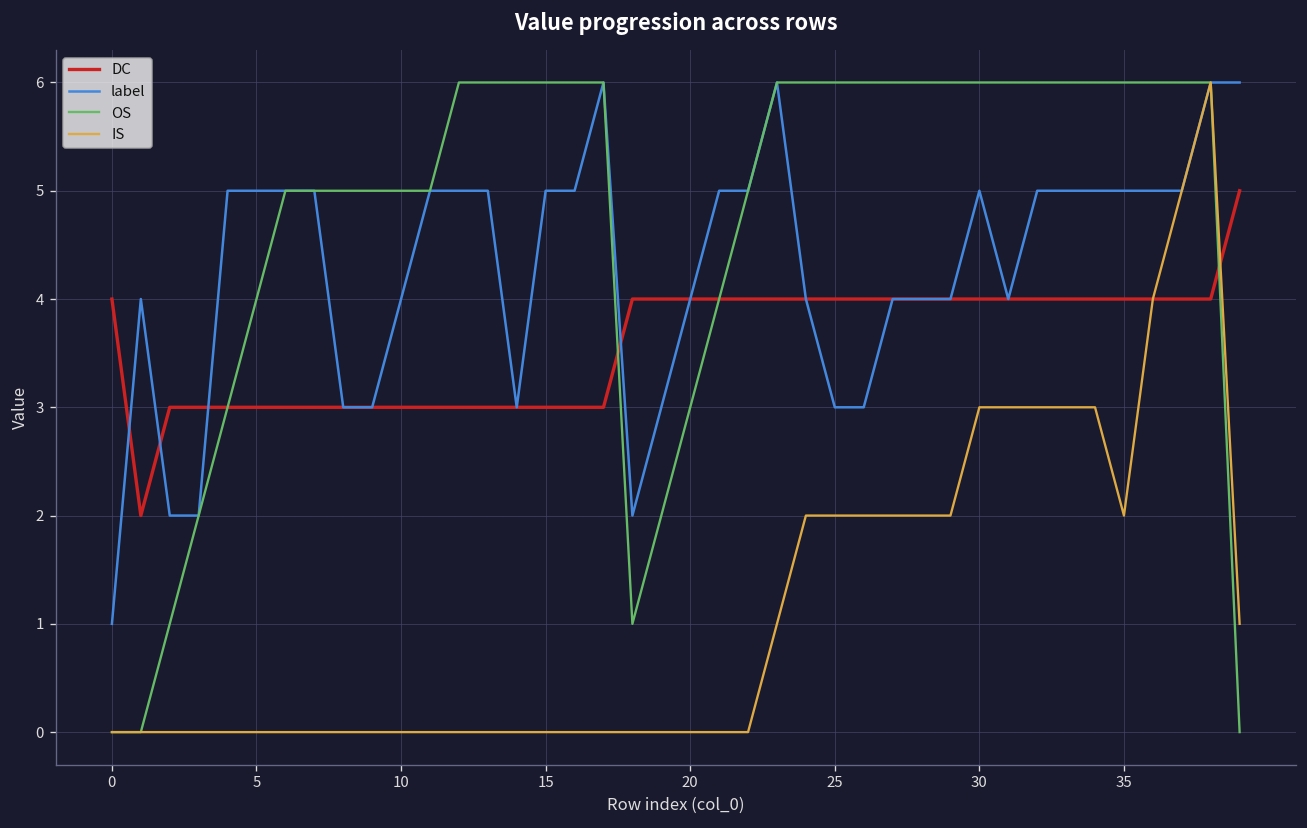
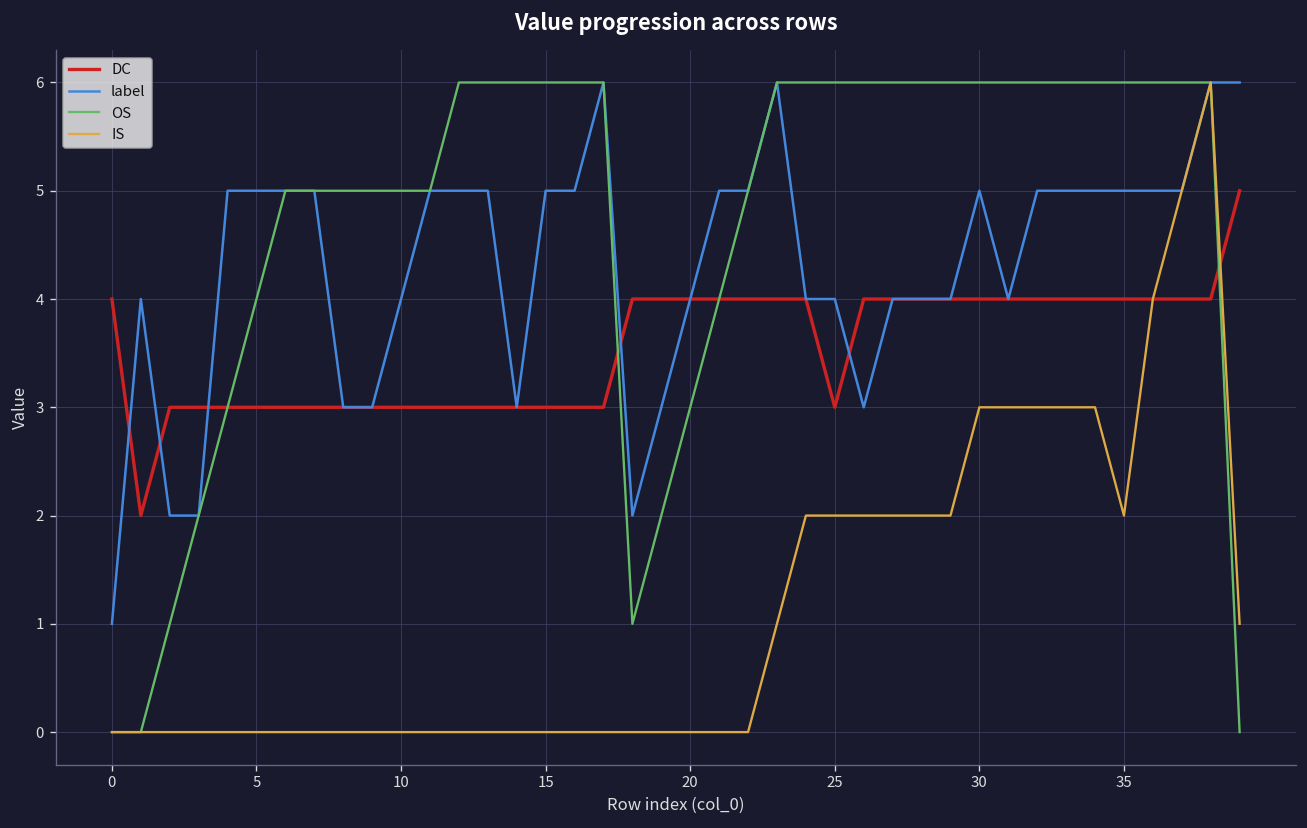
DC, 25: 4 -> 3
label, 25: 3 -> 4
